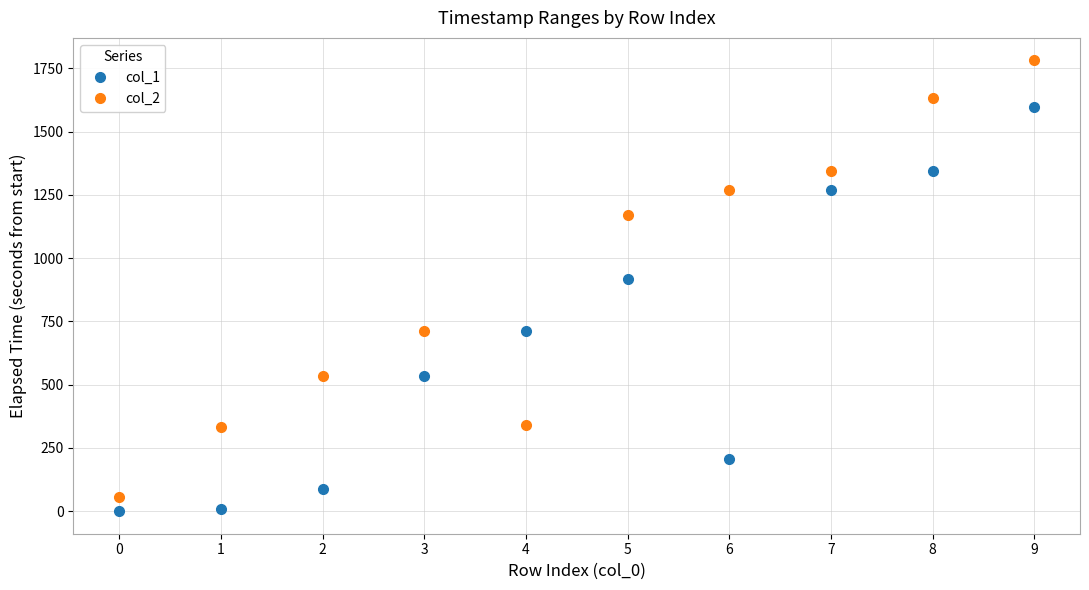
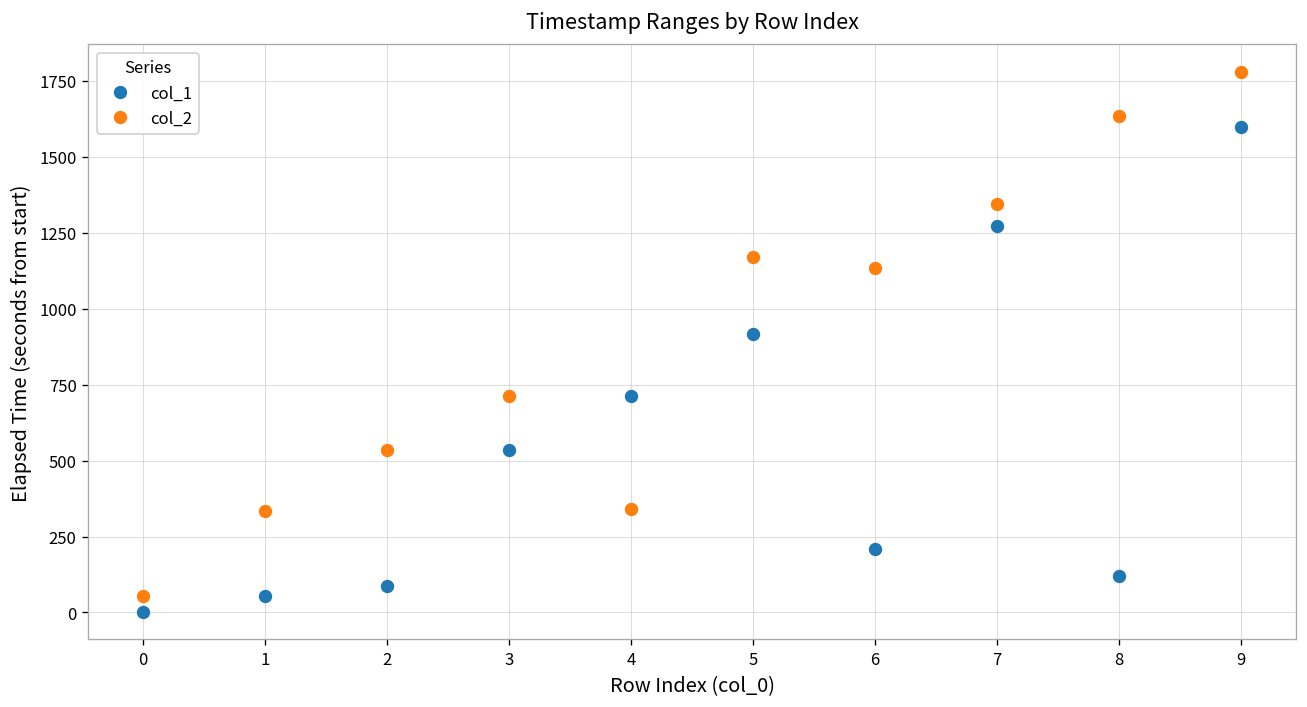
col_1, 1: 10 -> 50
col_2, 6: 1270 -> 1130
col_1, 8: 1350 -> 120
